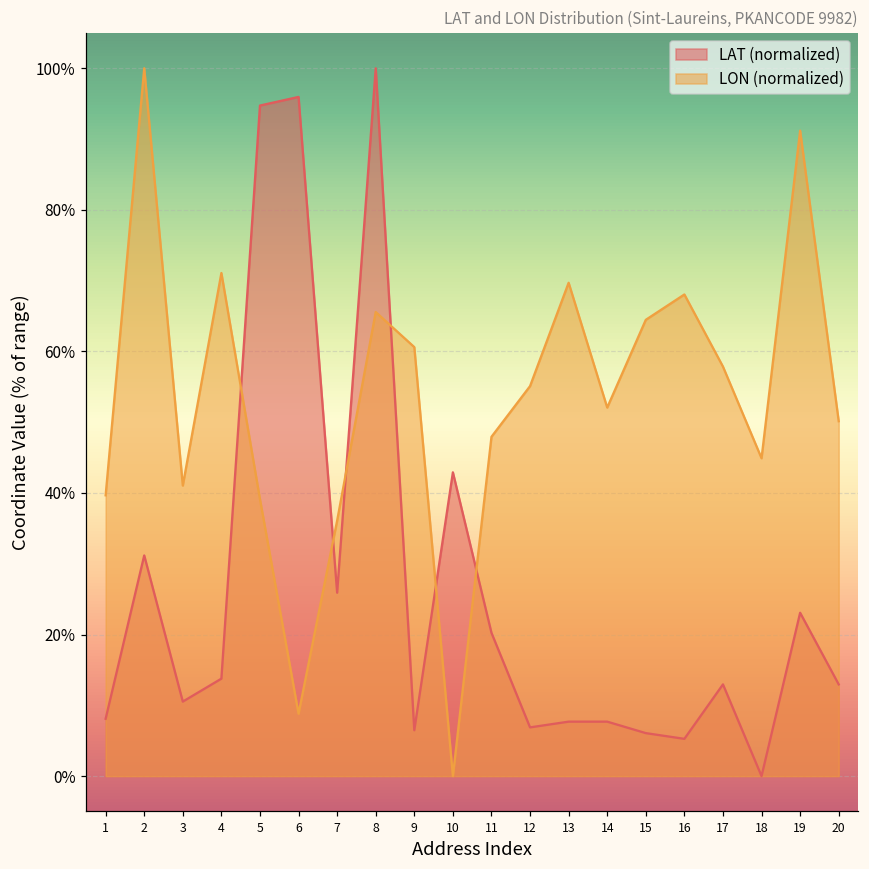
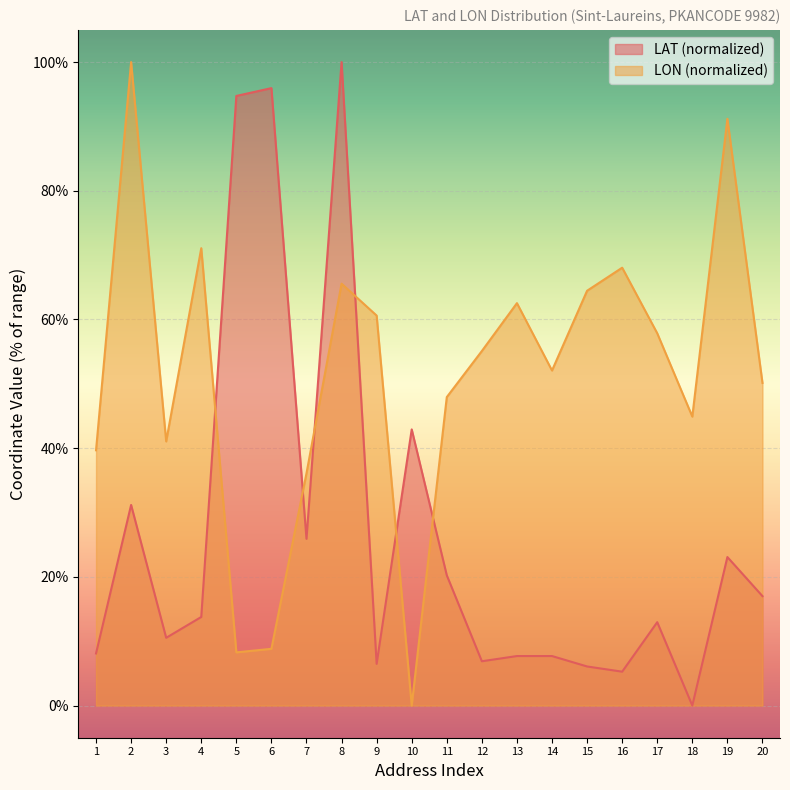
LON (normalized), 5: 39% -> 8%
LON (normalized), 13: 70% -> 63%
LAT (normalized), 20: 13% -> 17%
